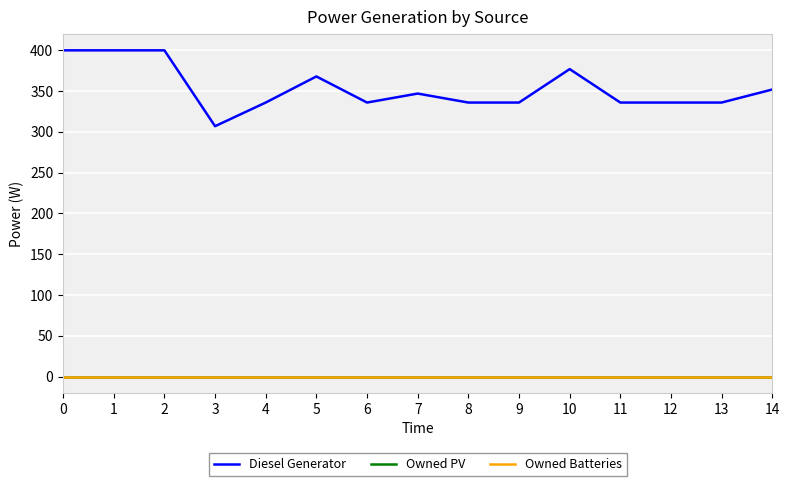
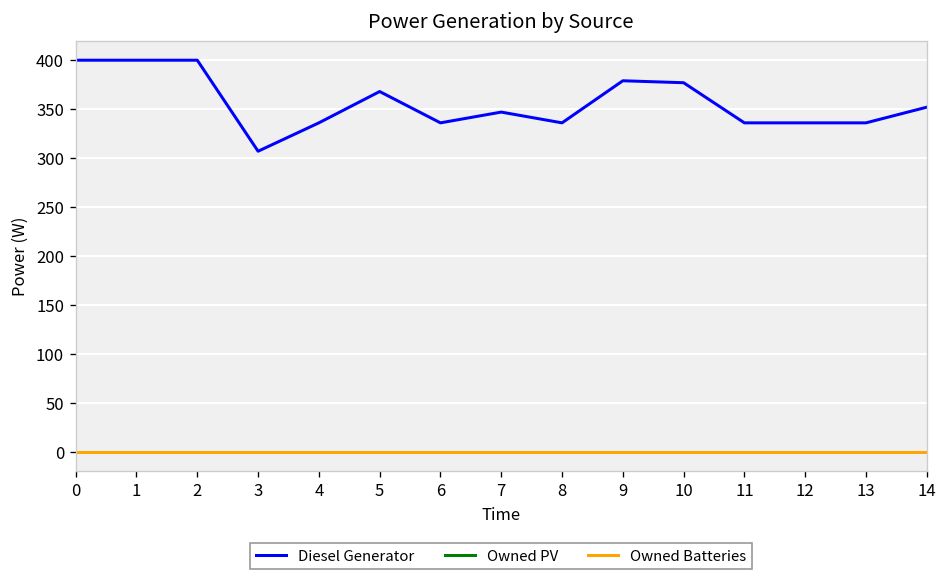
Diesel Generator, 9: 340 -> 380
